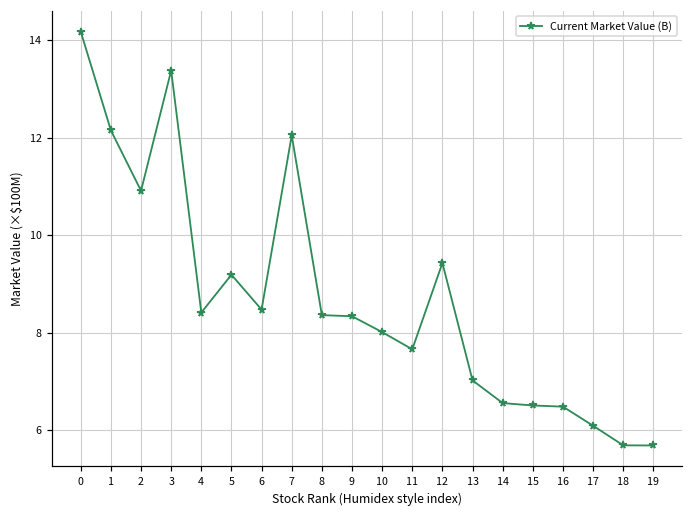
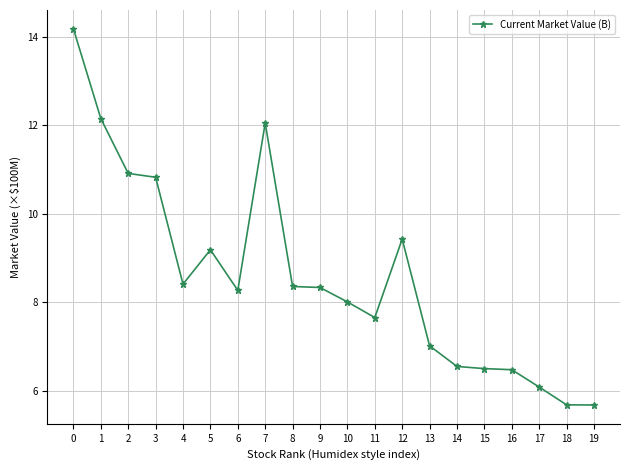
3: 13.4 -> 10.8
6: 8.5 -> 8.3
